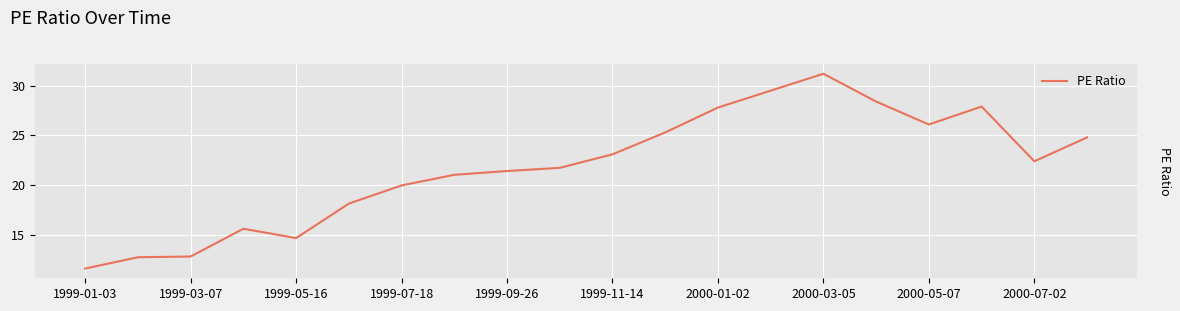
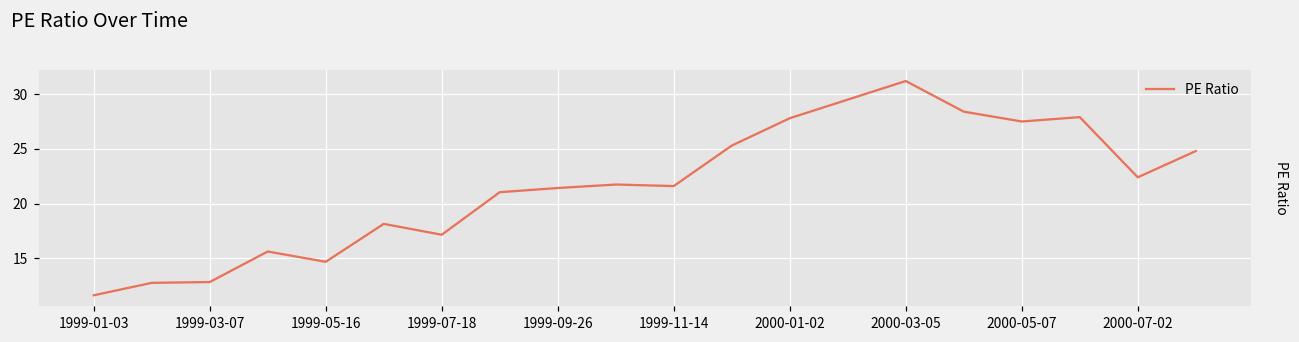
1999-07-18: 20 -> 17
1999-11-14: 23 -> 22
2000-05-07: 26 -> 28
